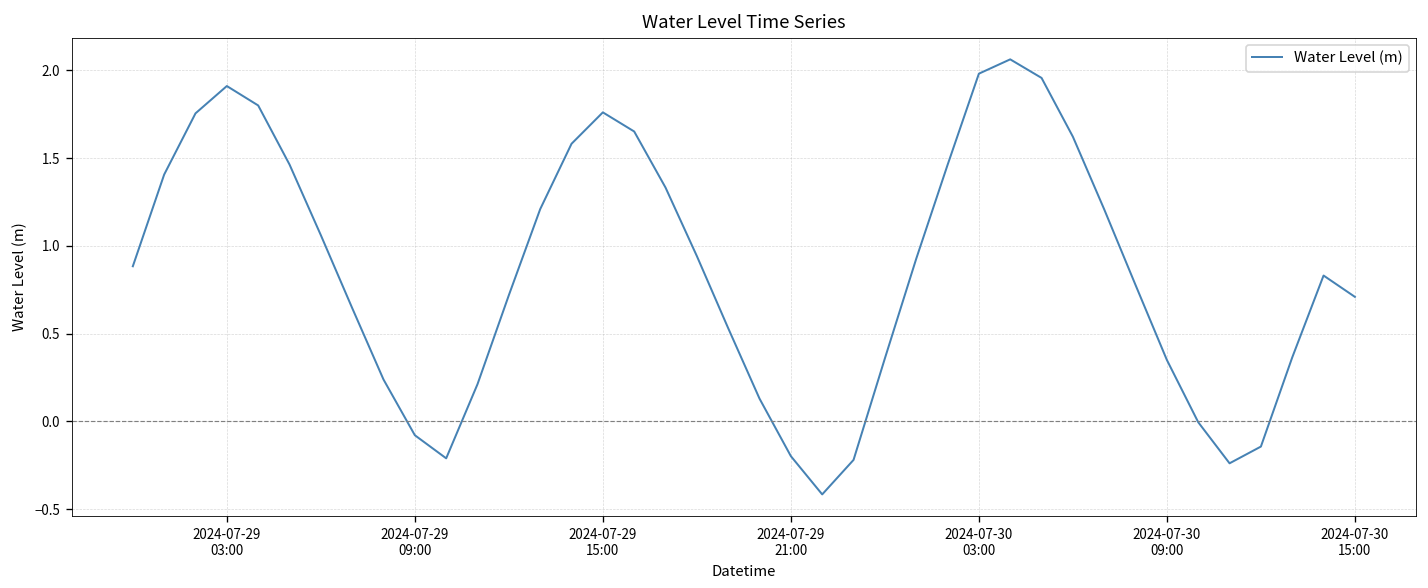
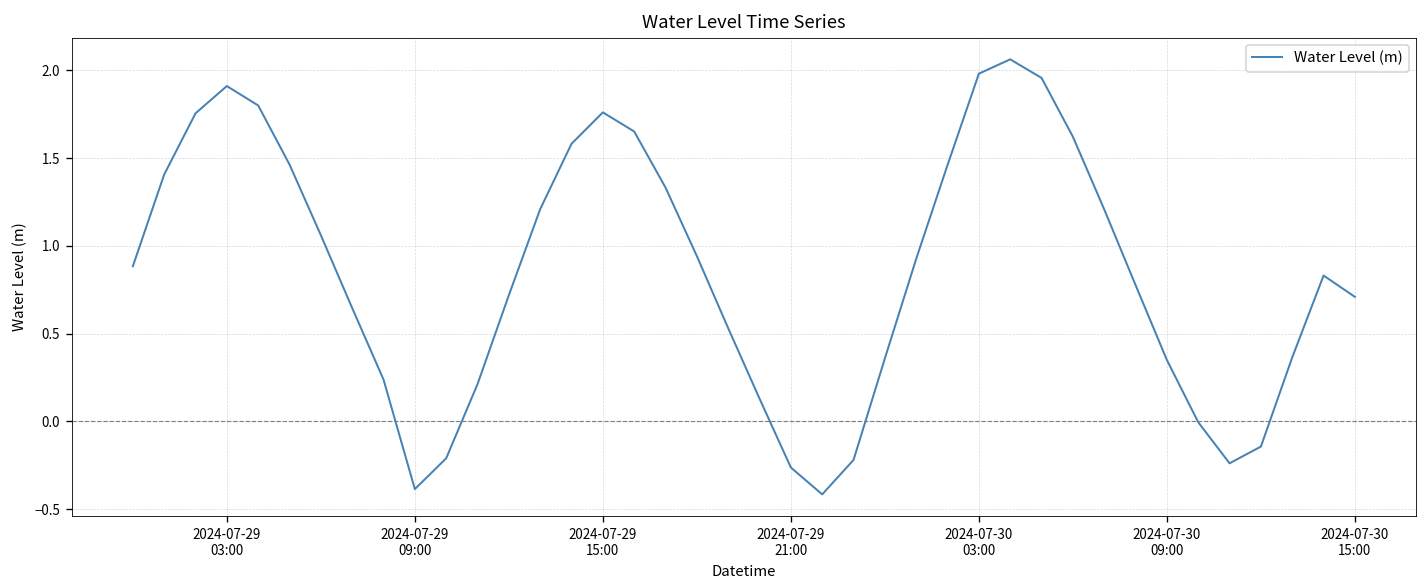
2024-07-29 09:00: -0.08 -> -0.39
2024-07-29 21:00: -0.20 -> -0.26
